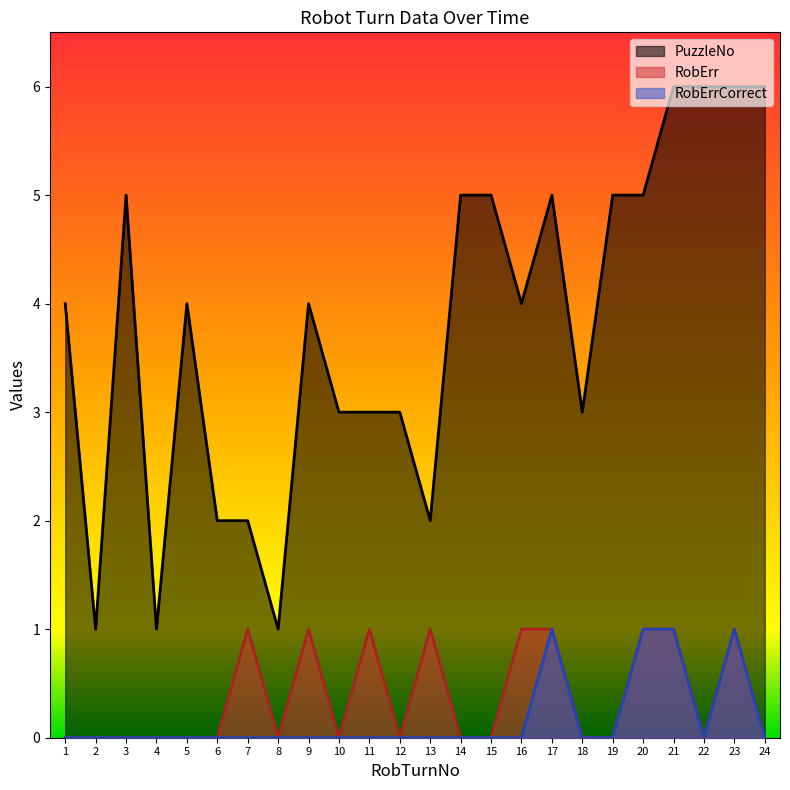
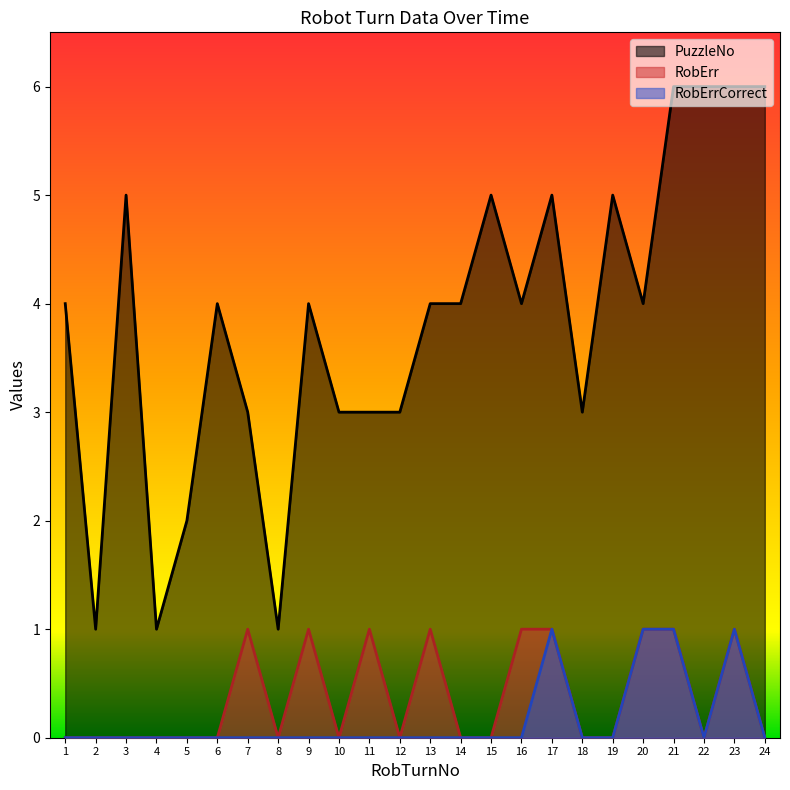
PuzzleNo, 5: 4 -> 2
PuzzleNo, 6: 2 -> 4
PuzzleNo, 7: 2 -> 3
PuzzleNo, 13: 2 -> 4
PuzzleNo, 14: 5 -> 4
PuzzleNo, 20: 5 -> 4
